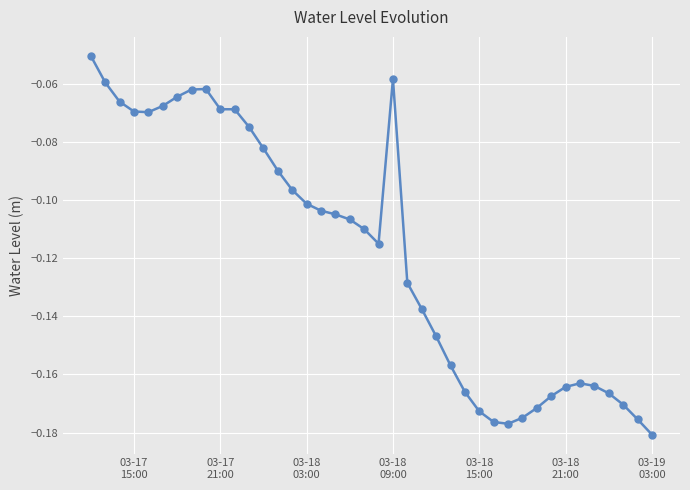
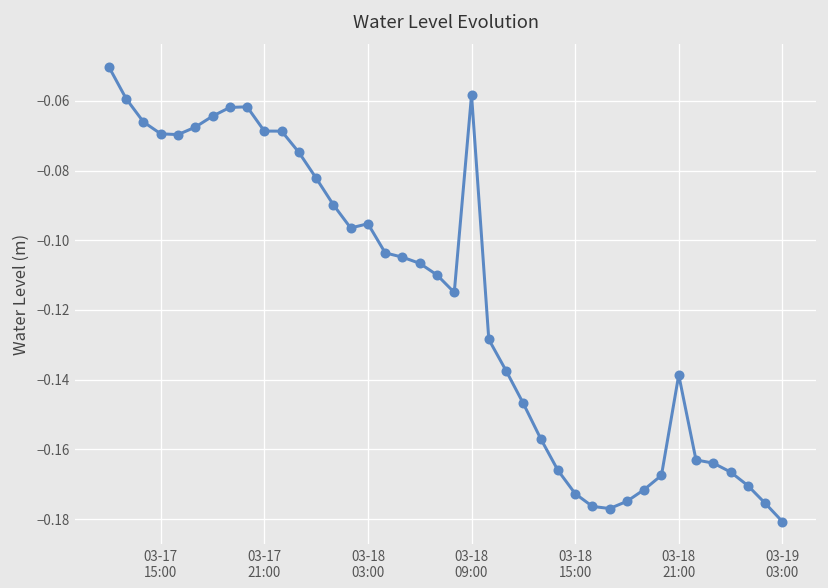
03-18 03:00: -0.101 -> -0.095
03-18 21:00: -0.164 -> -0.139
